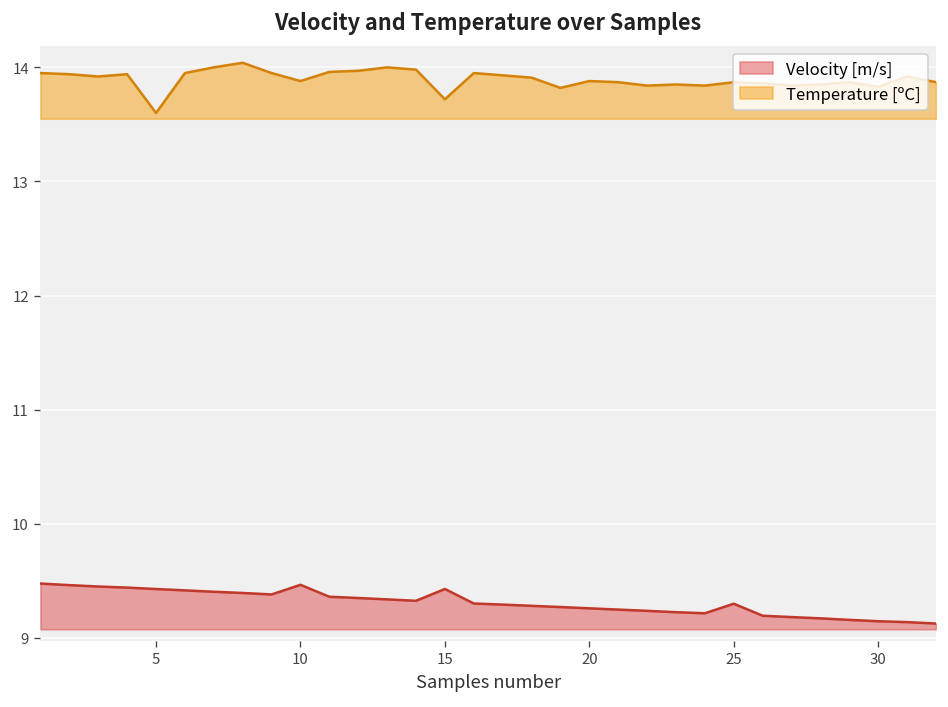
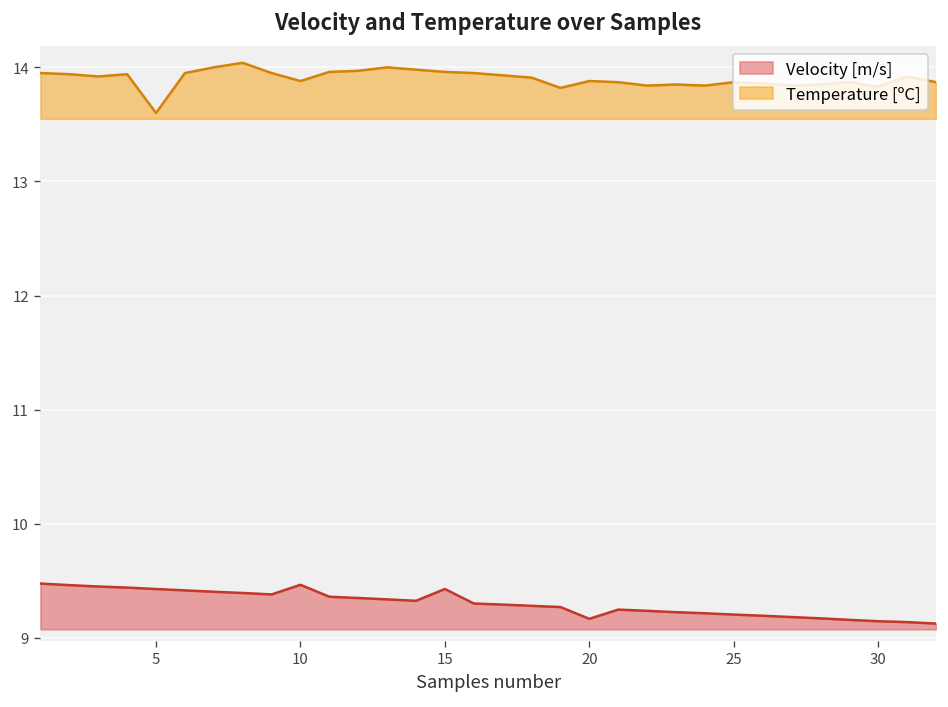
Temperature [ºC], 15: 13.7 -> 14.0
Velocity [m/s], 20: 9.3 -> 9.2
Velocity [m/s], 25: 9.3 -> 9.2
